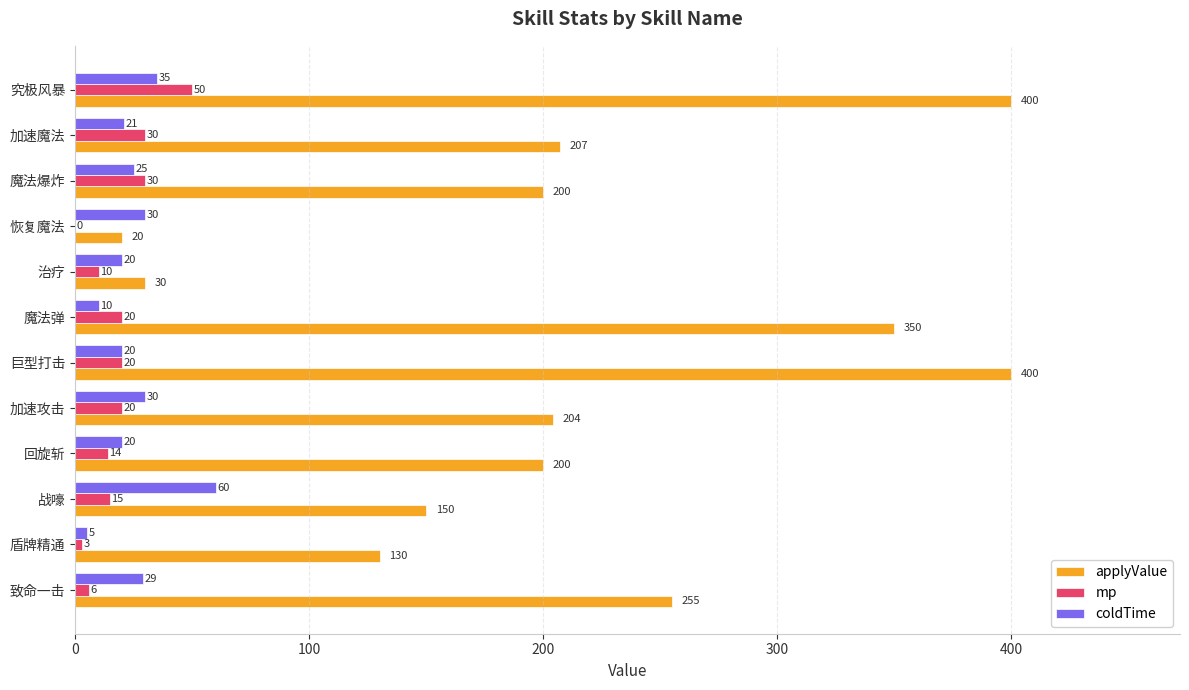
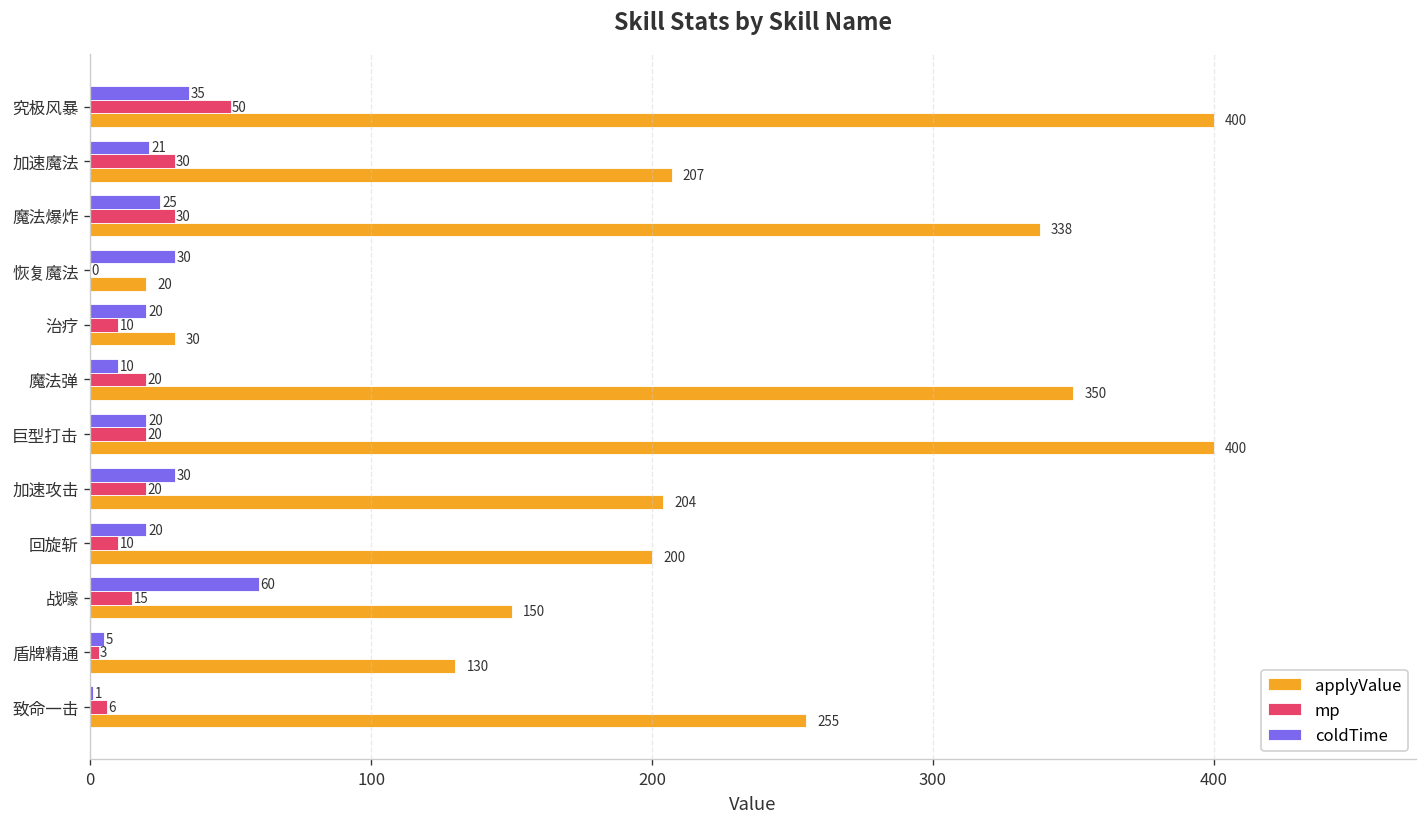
applyValue, 魔法爆炸: 200 -> 338
mp, 回旋斩: 14 -> 10
coldTime, 致命一击: 29 -> 1
